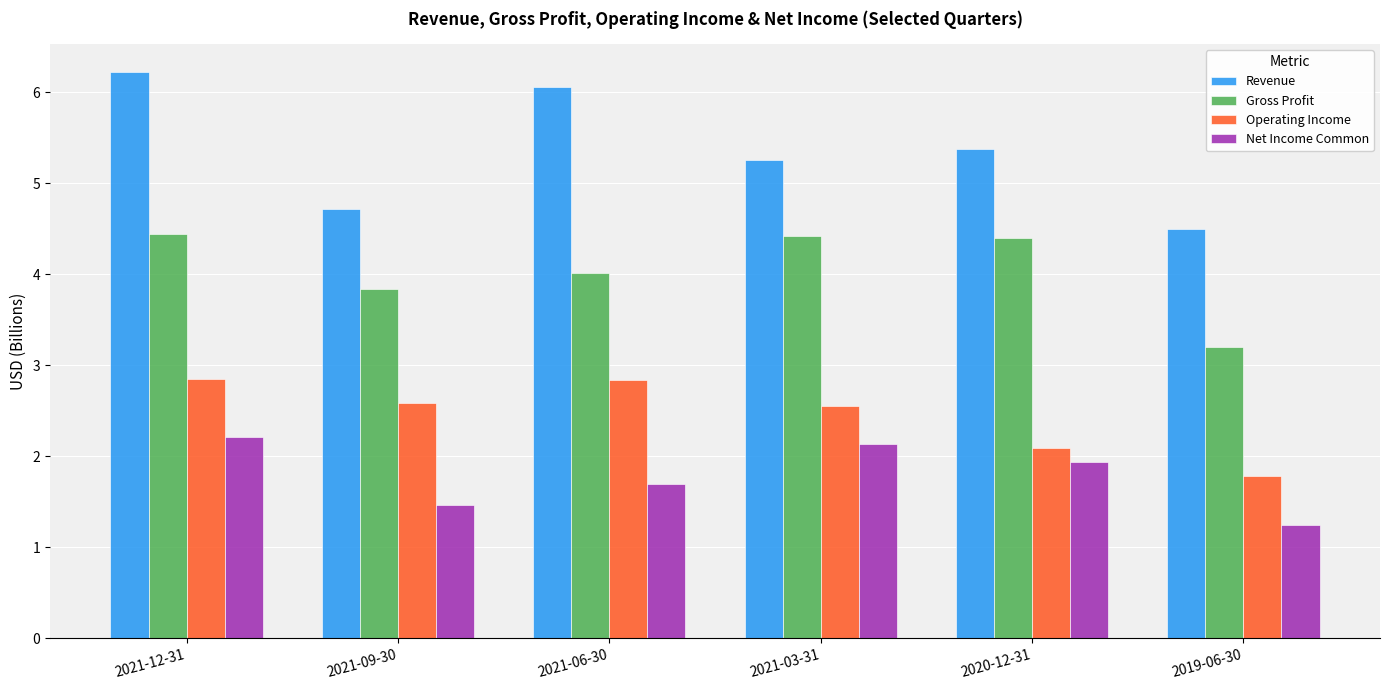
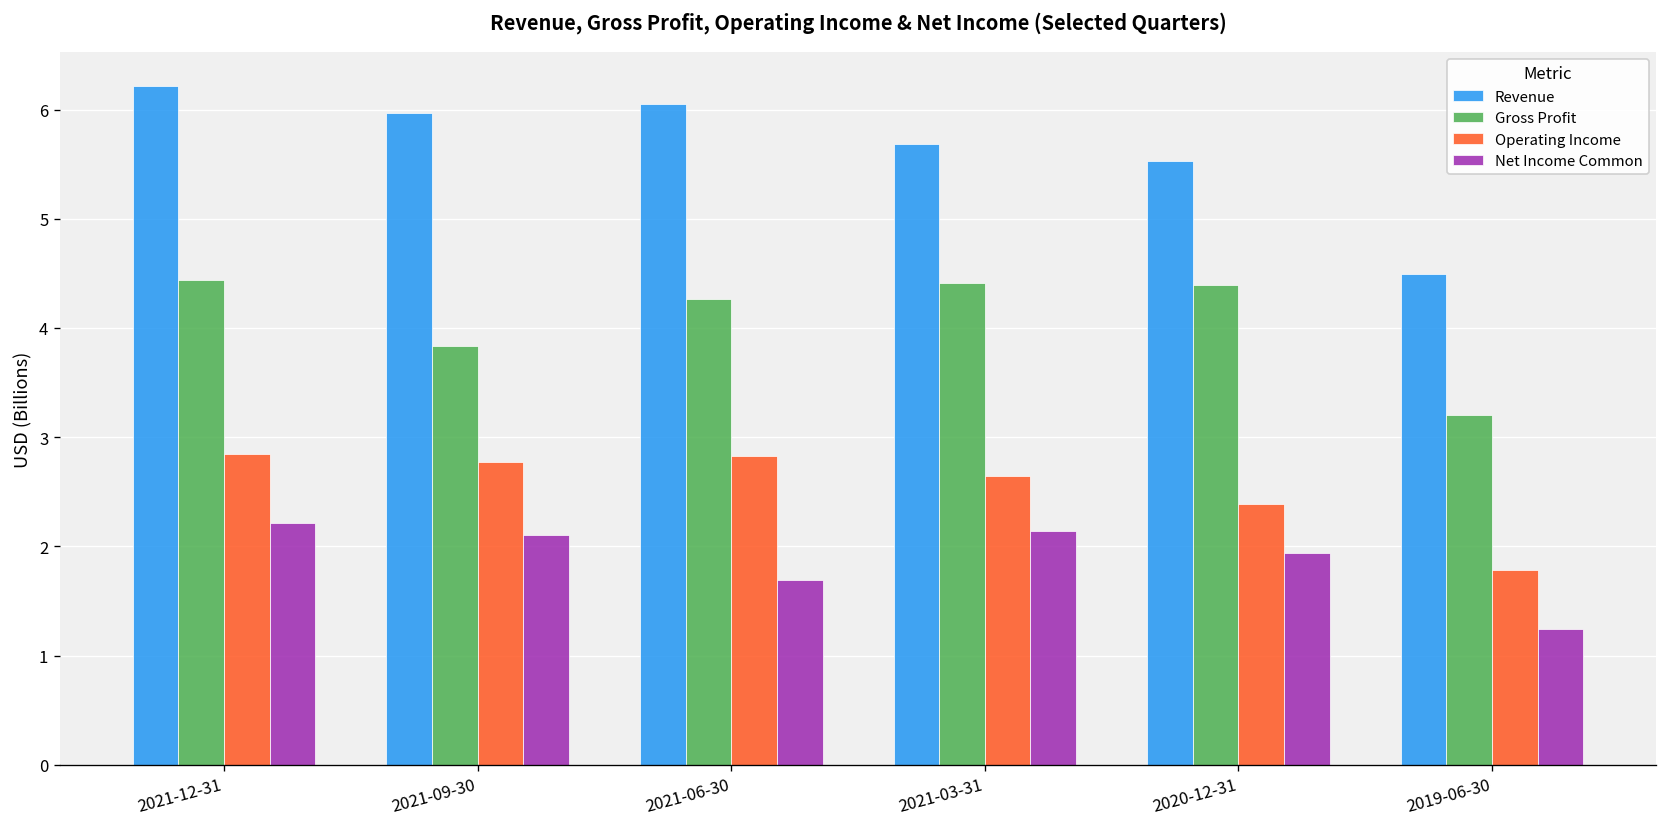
Revenue, 2021-09-30: 4.7 -> 6.0
Operating Income, 2021-09-30: 2.6 -> 2.8
Net Income Common, 2021-09-30: 1.5 -> 2.1
Gross Profit, 2021-06-30: 4.0 -> 4.3
Revenue, 2021-03-31: 5.3 -> 5.7
Operating Income, 2021-03-31: 2.55 -> 2.65
Revenue, 2020-12-31: 5.4 -> 5.5
Operating Income, 2020-12-31: 2.1 -> 2.4
